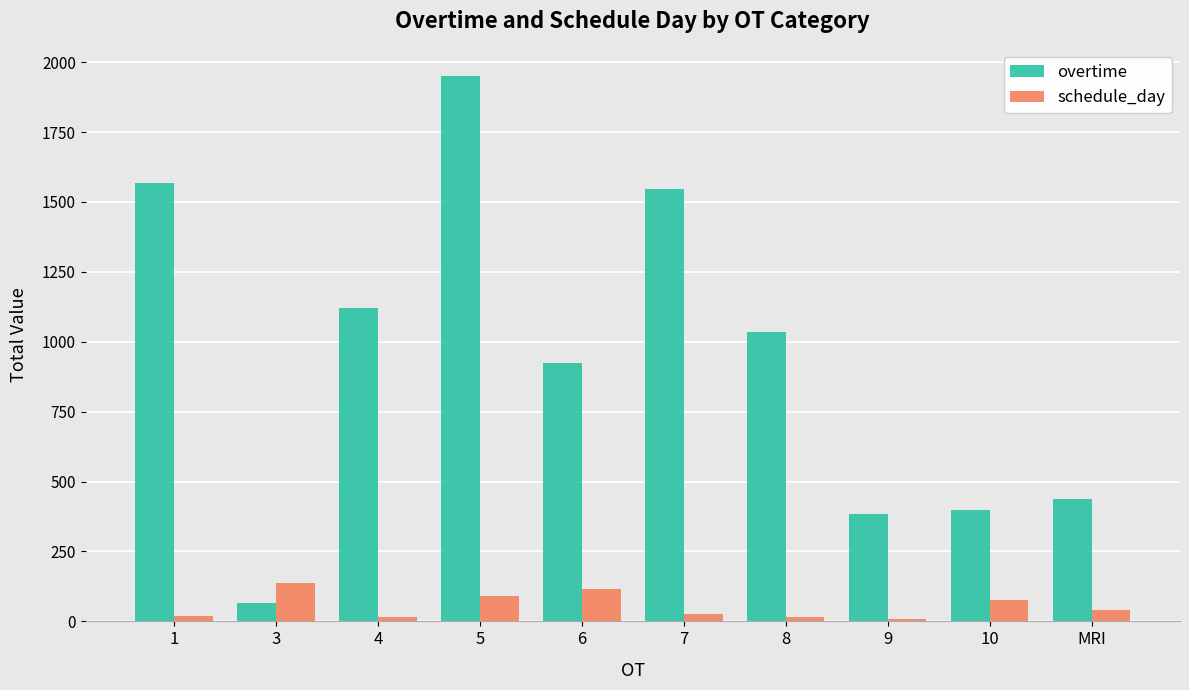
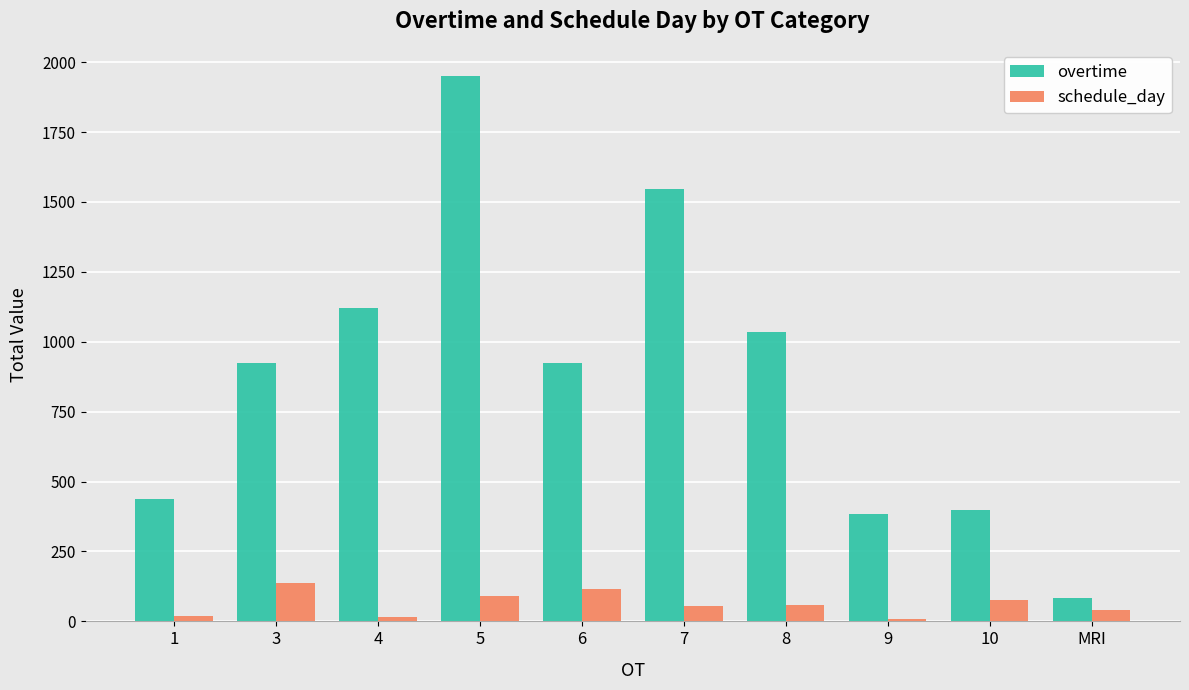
overtime, 1: 1570 -> 440
overtime, 3: 60 -> 920
schedule_day, 7: 30 -> 60
schedule_day, 8: 20 -> 60
overtime, MRI: 440 -> 80
